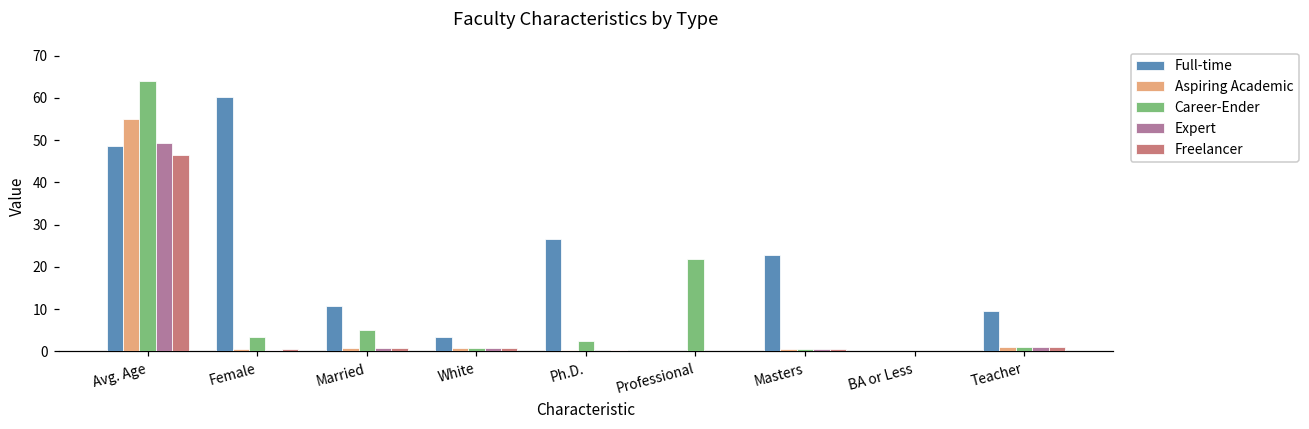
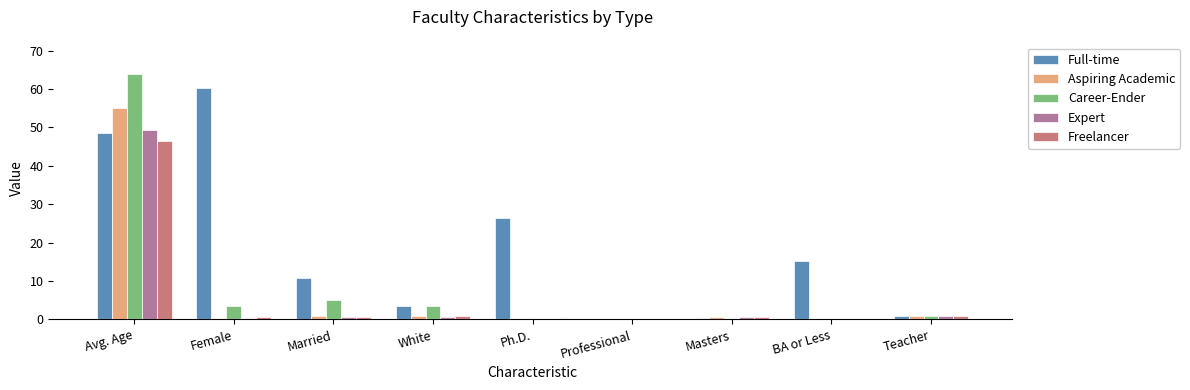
Career-Ender, White: 1 -> 4
Career-Ender, Ph.D.: 3 -> 0
Career-Ender, Professional: 22 -> 0
Full-time, Masters: 23 -> 0
Full-time, BA or Less: 0 -> 15
Full-time, Teacher: 10 -> 1
